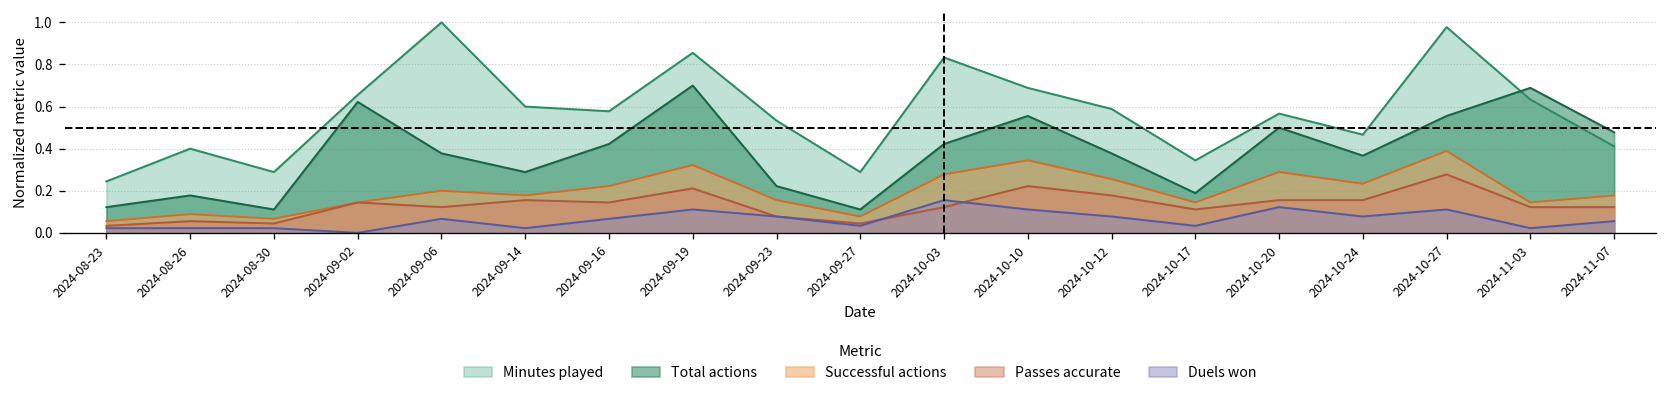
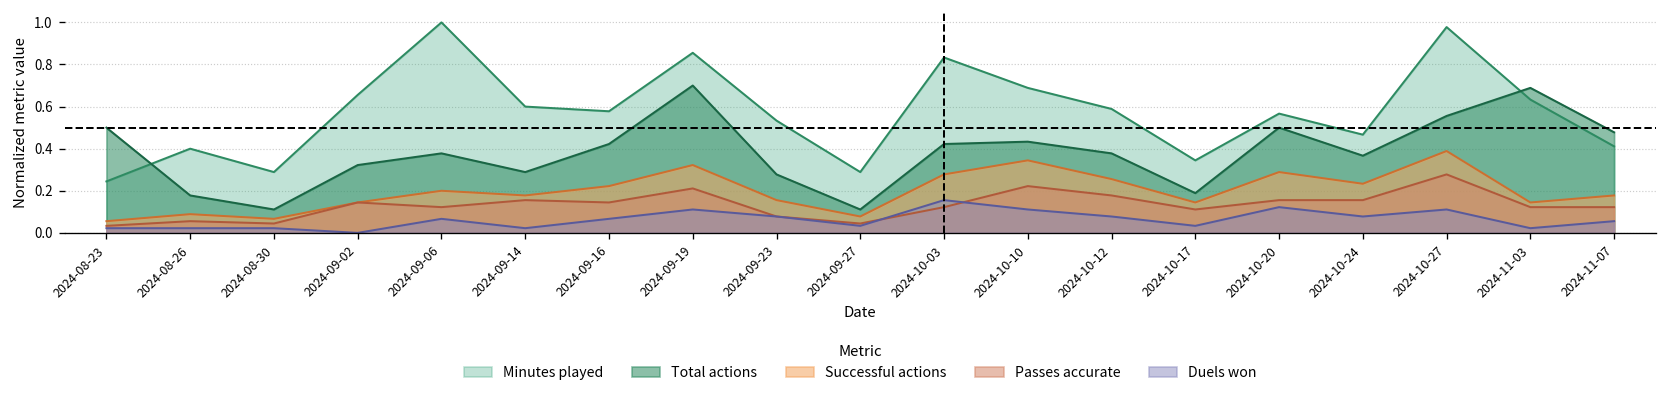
Total actions, 2024-08-23: 0.12 -> 0.50
Total actions, 2024-09-02: 0.62 -> 0.32
Total actions, 2024-09-23: 0.22 -> 0.28
Total actions, 2024-10-10: 0.56 -> 0.43
